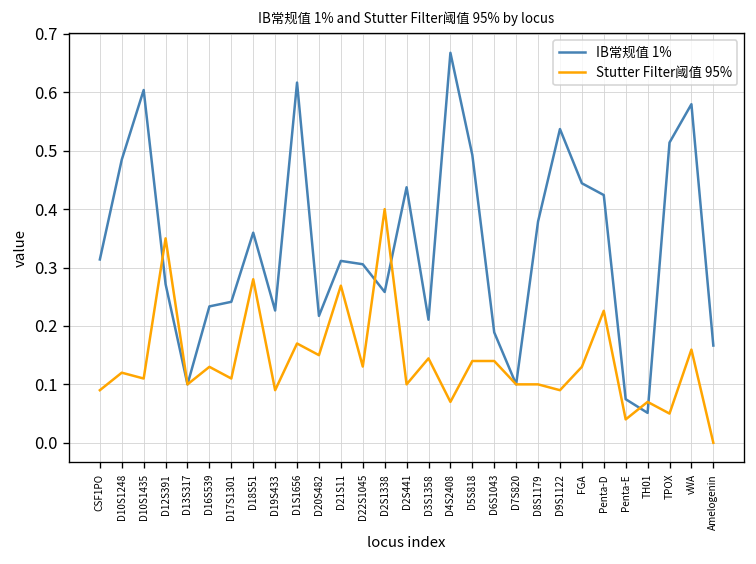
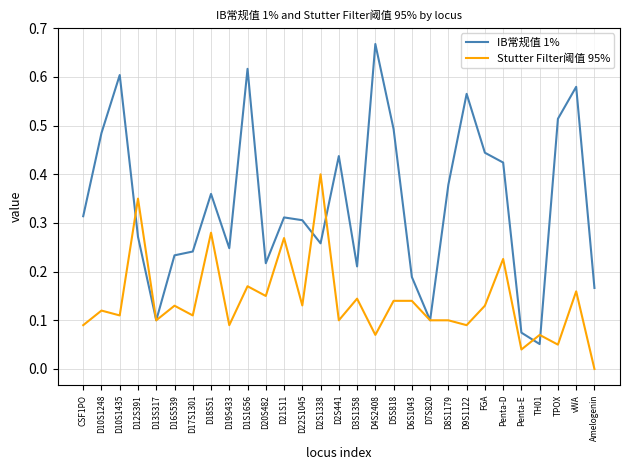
IB常规值 1%, D19S433: 0.23 -> 0.25
IB常规值 1%, D9S1122: 0.54 -> 0.57
